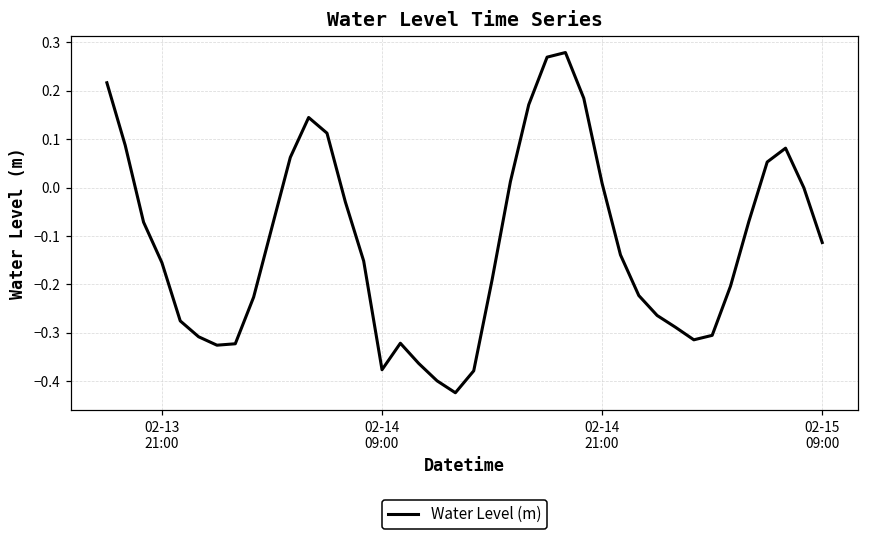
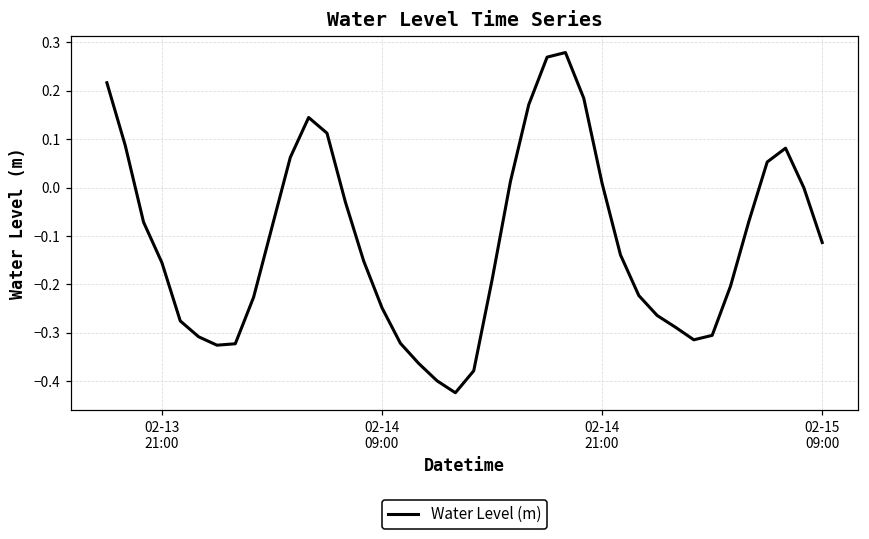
02-14 09:00: -0.38 -> -0.25
